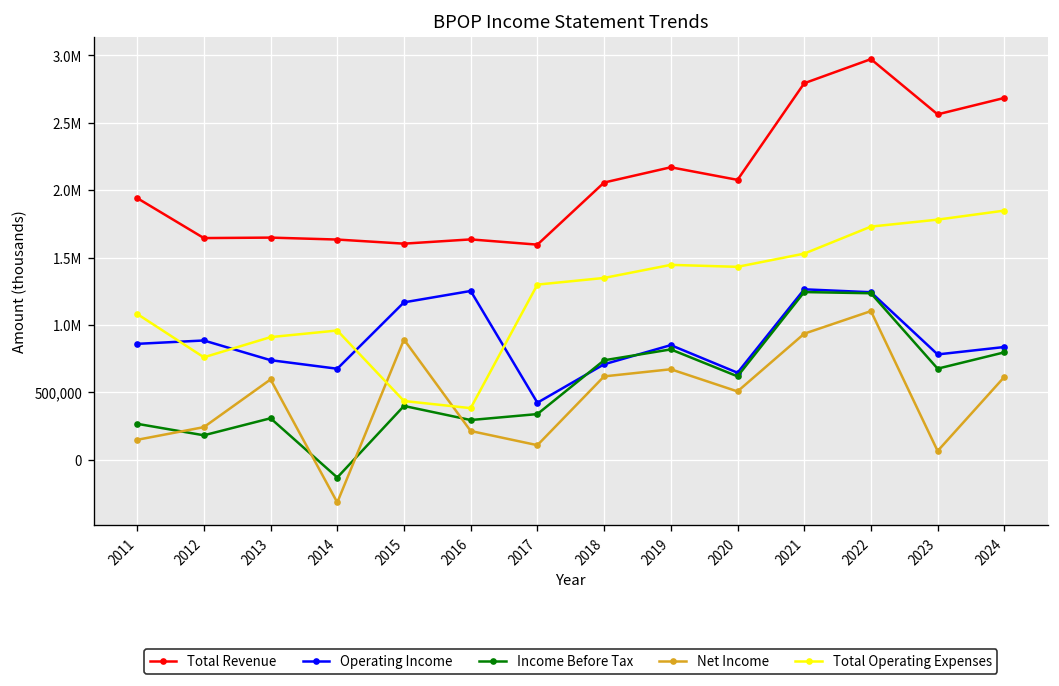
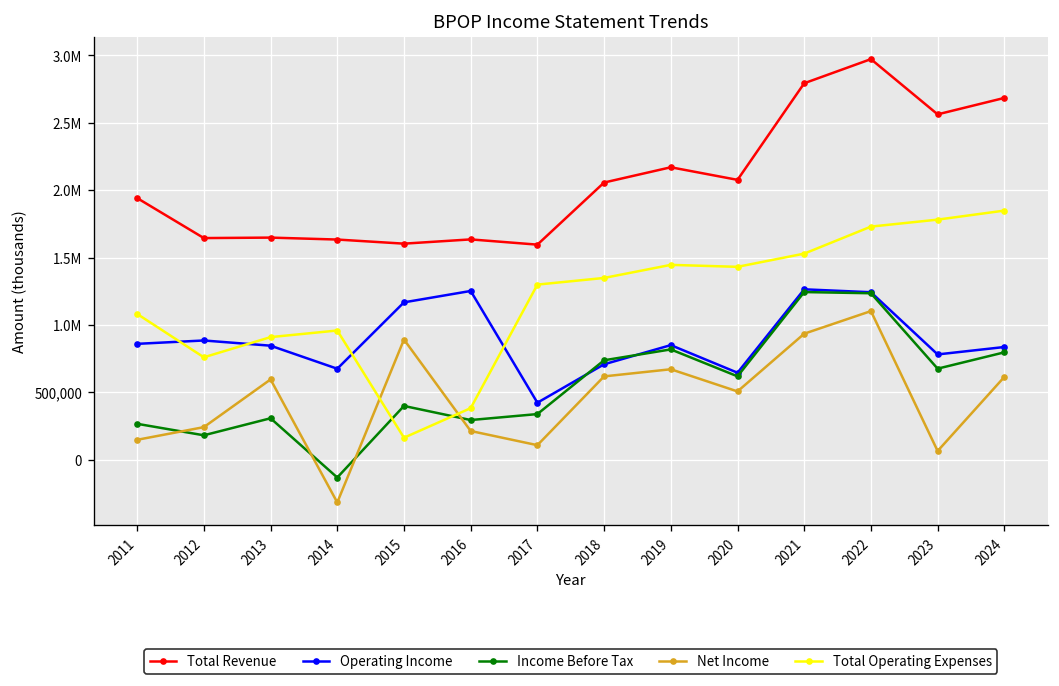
Operating Income, 2013: 740,000 -> 850,000
Total Operating Expenses, 2015: 440,000 -> 160,000
